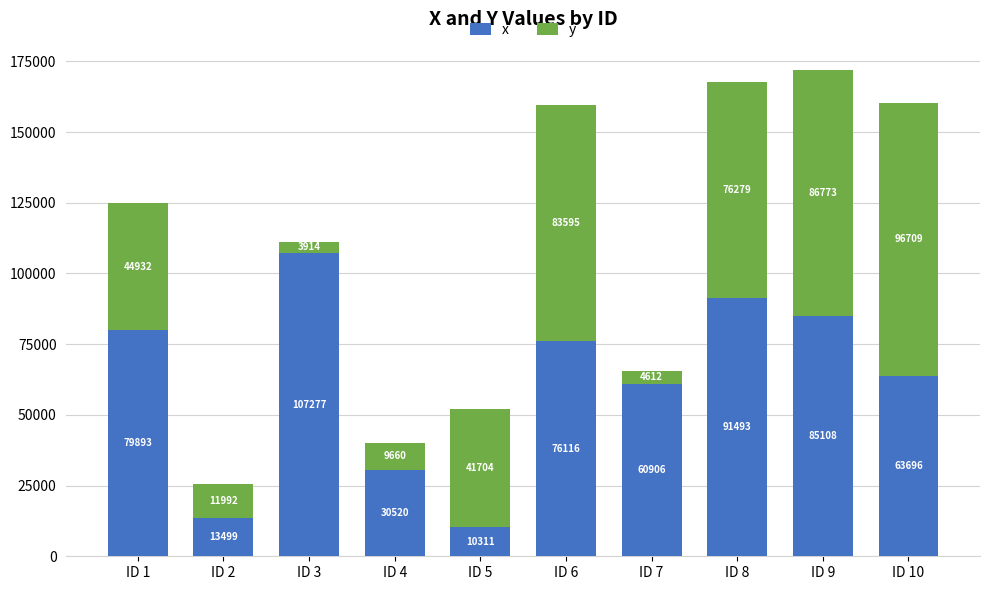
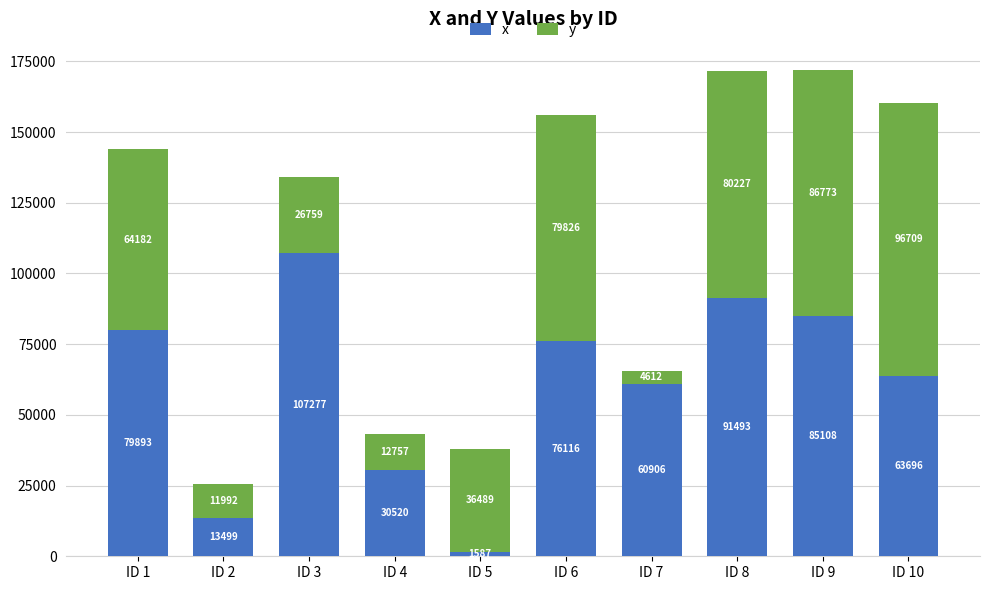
y, ID 1: 44932 -> 64182
y, ID 3: 3914 -> 26759
y, ID 4: 9660 -> 12757
x, ID 5: 10311 -> 1587
y, ID 5: 41704 -> 36489
y, ID 6: 83595 -> 79826
y, ID 8: 76279 -> 80227
